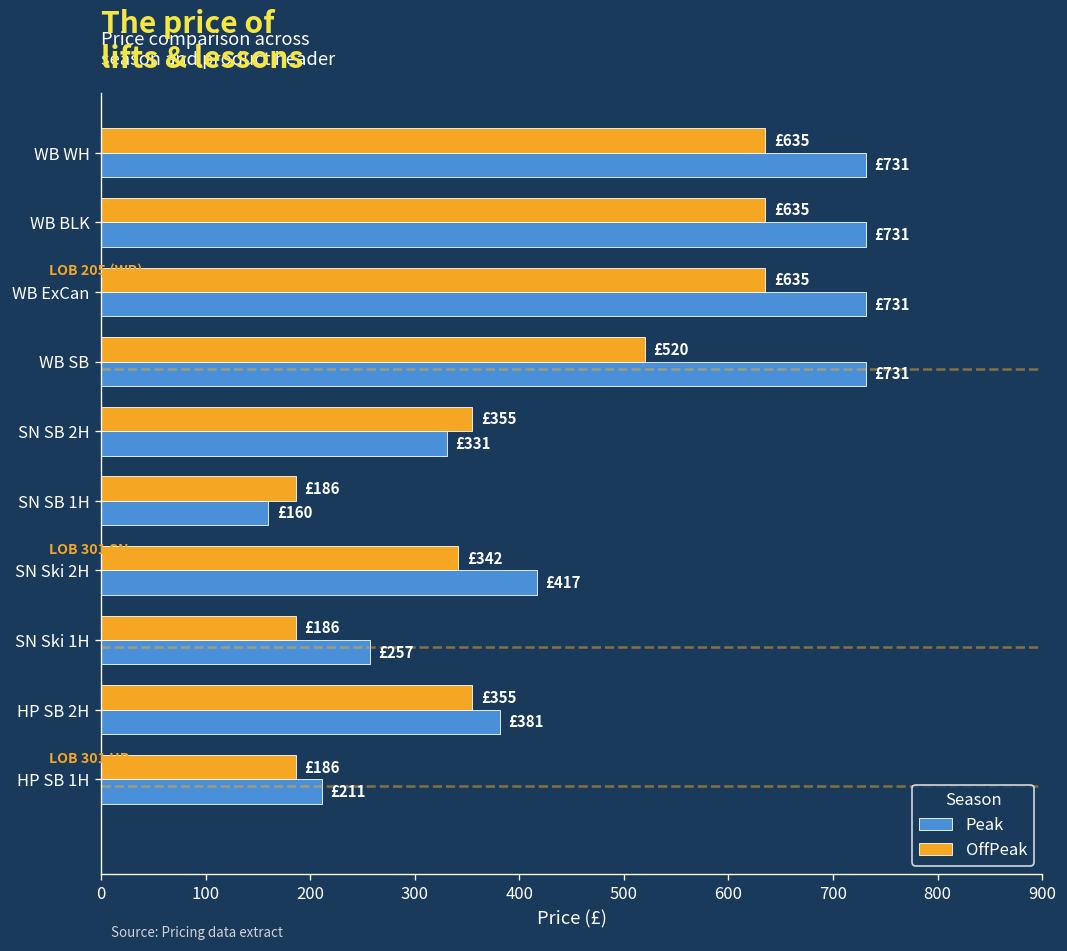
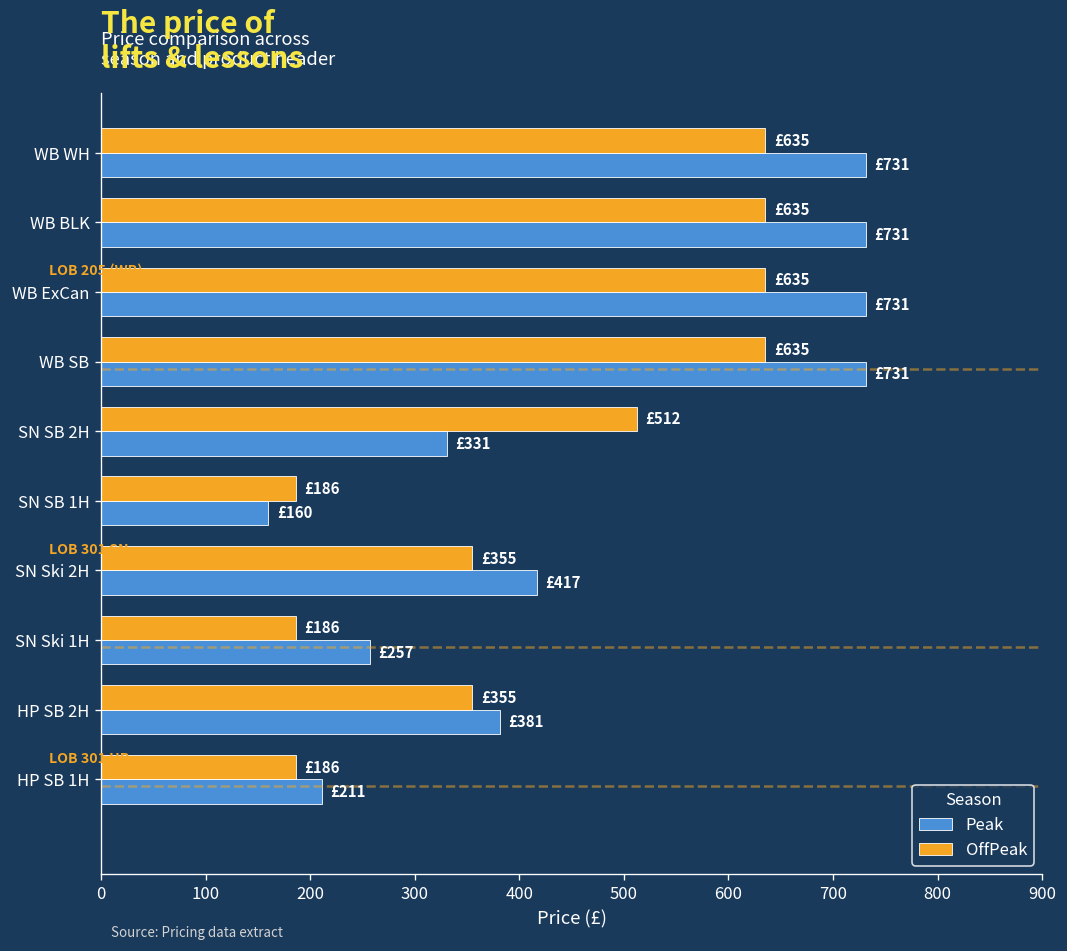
OffPeak, WB SB: £520 -> £635
OffPeak, SN SB 2H: £355 -> £512
OffPeak, SN Ski 2H: £342 -> £355
